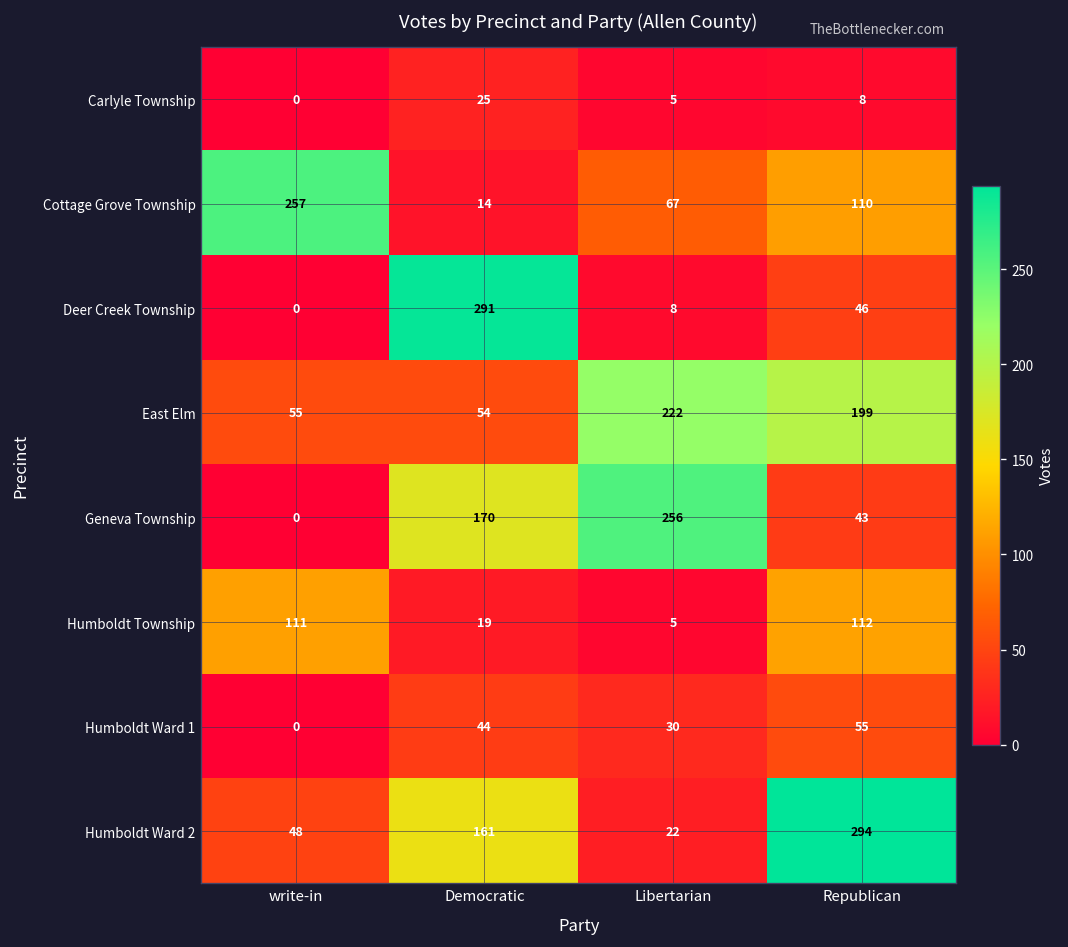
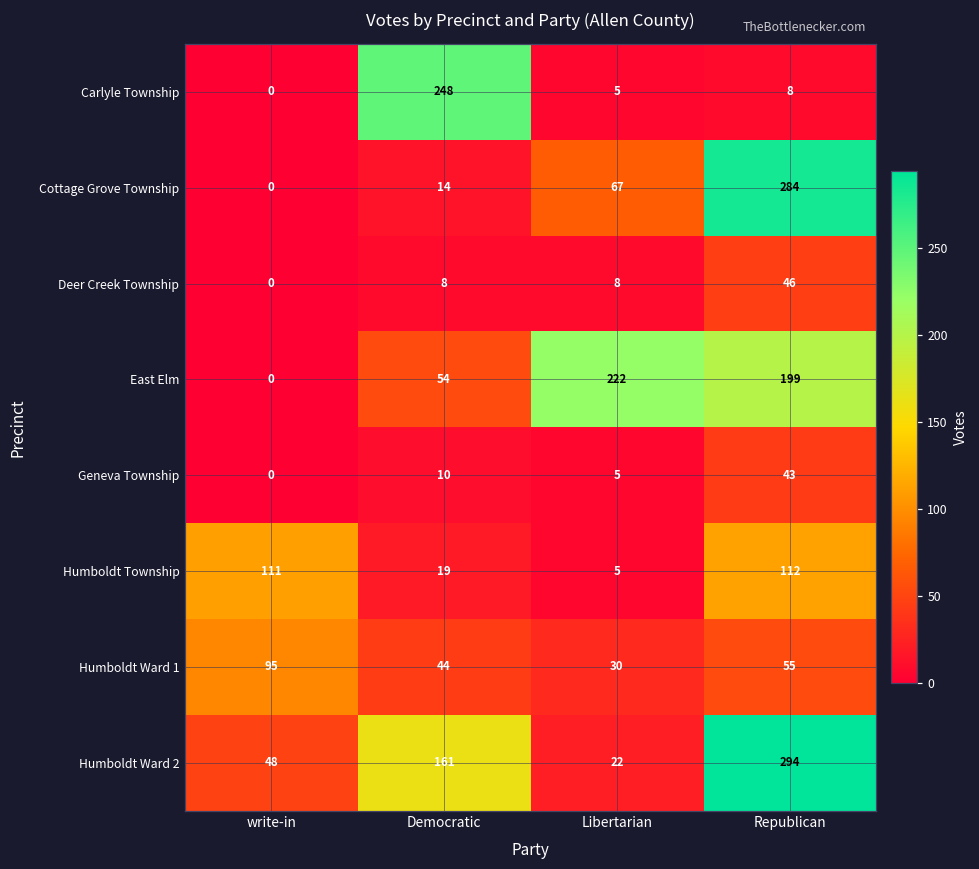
Carlyle Township, Democratic: 25 -> 248
Cottage Grove Township, write-in: 257 -> 0
Cottage Grove Township, Republican: 110 -> 284
Deer Creek Township, Democratic: 291 -> 8
East Elm, write-in: 55 -> 0
Geneva Township, Democratic: 170 -> 10
Geneva Township, Libertarian: 256 -> 5
Humboldt Ward 1, write-in: 0 -> 95
